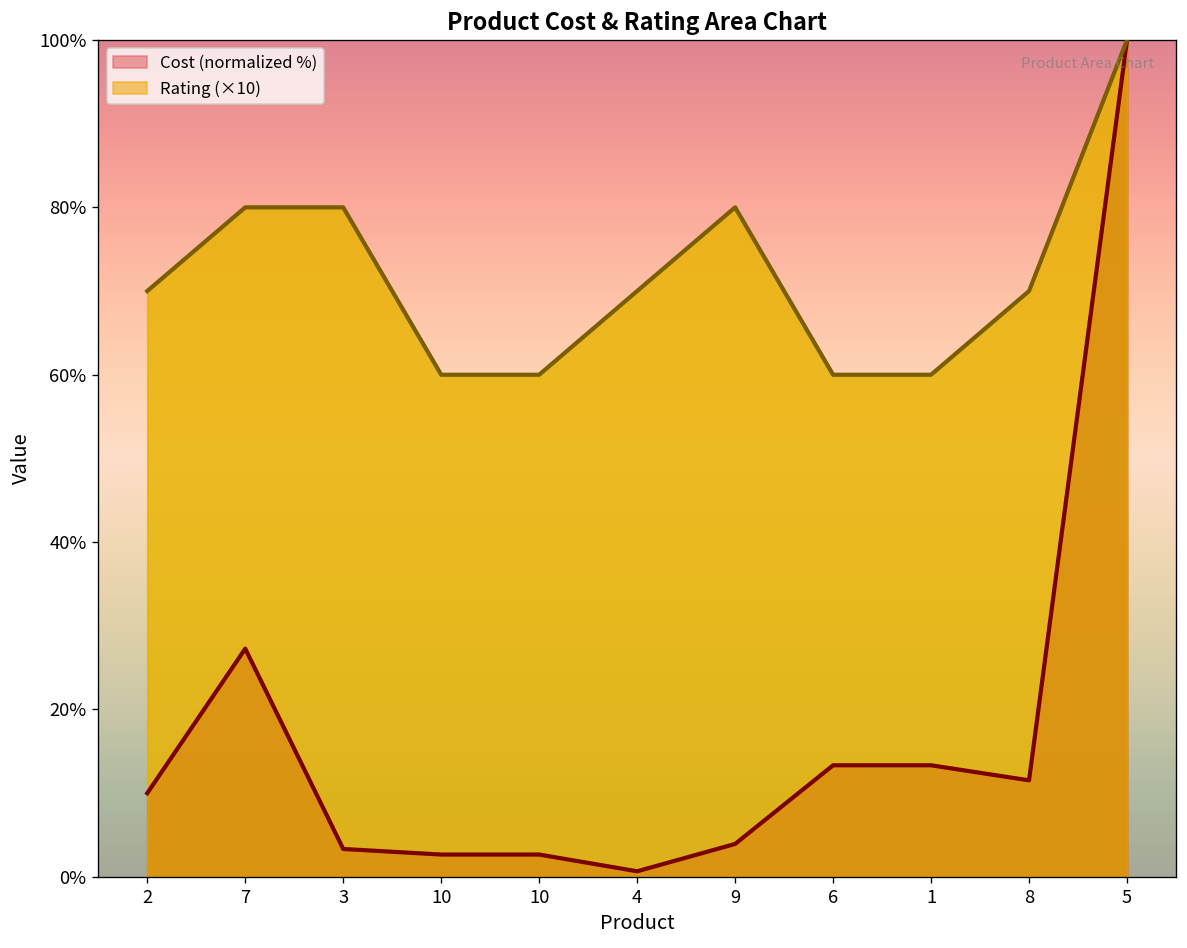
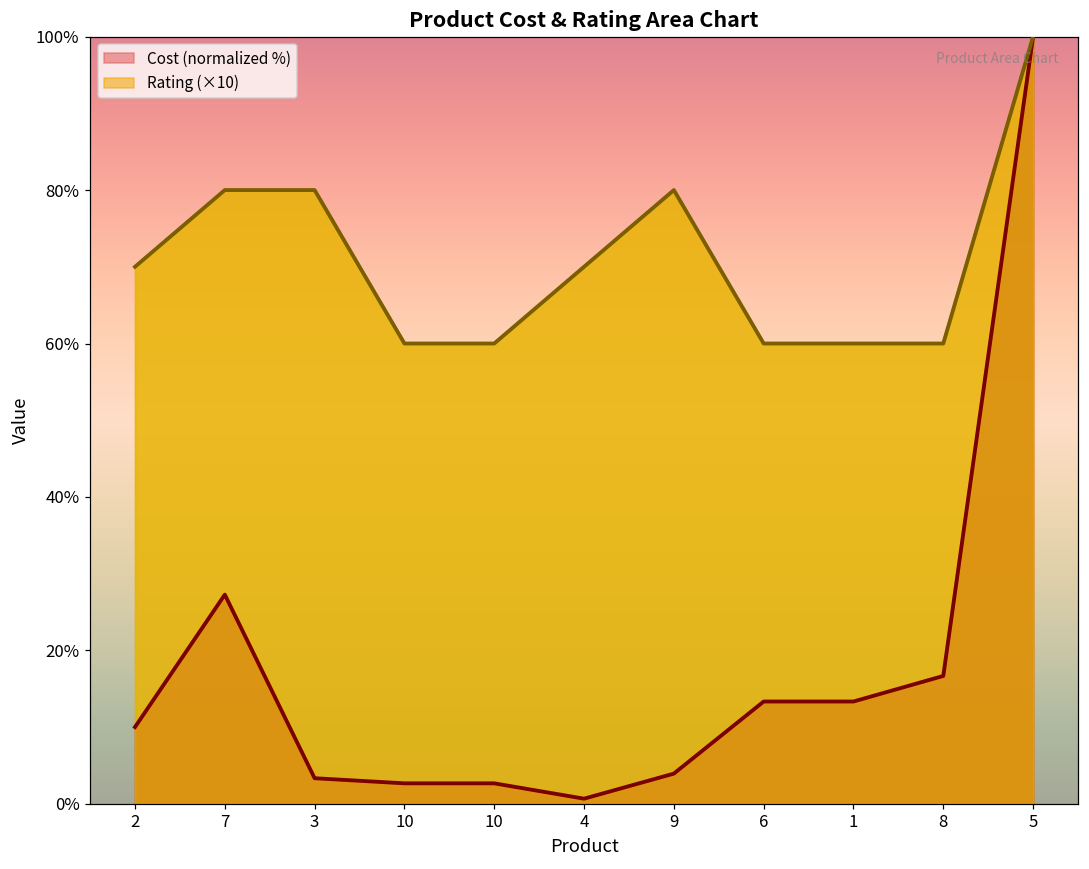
Cost (normalized %), 8: 12% -> 17%
Rating (×10), 8: 70% -> 60%
